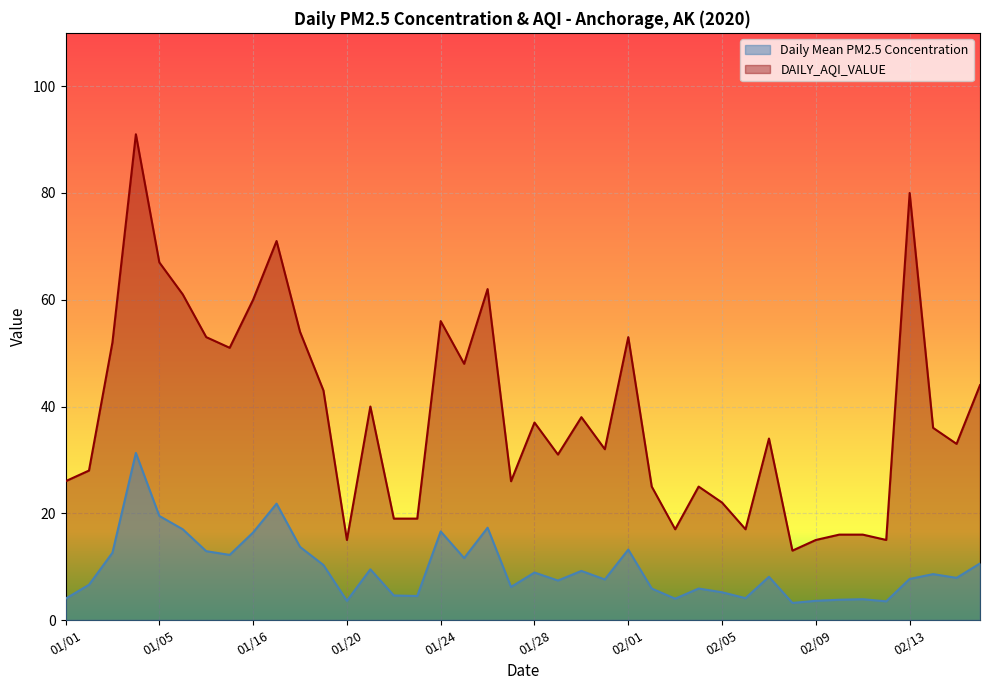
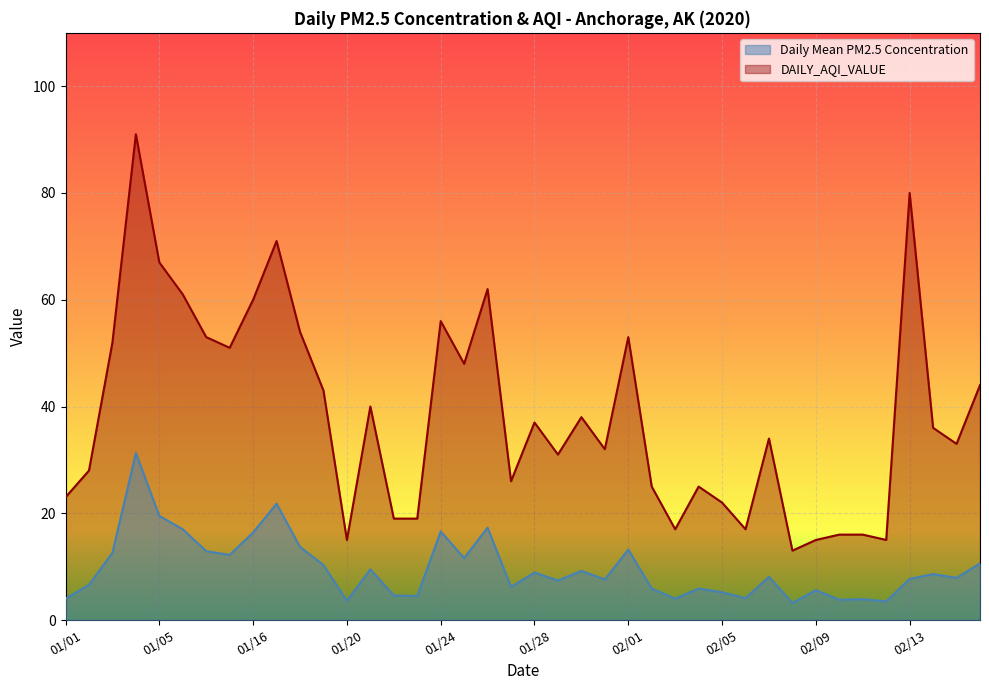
DAILY_AQI_VALUE, 01/01: 26 -> 23
Daily Mean PM2.5 Concentration, 02/09: 4 -> 6
